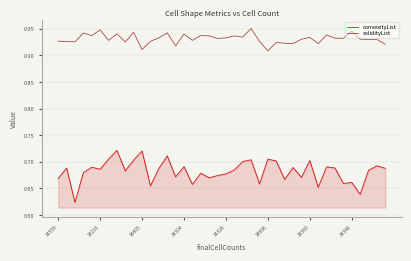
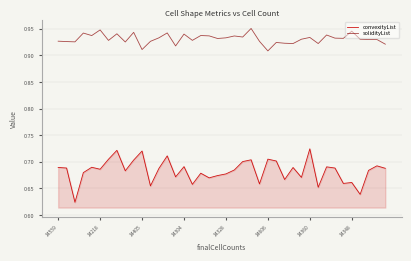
convexityList, 14559: 0.67 -> 0.69
convexityList, 14360: 0.70 -> 0.72
